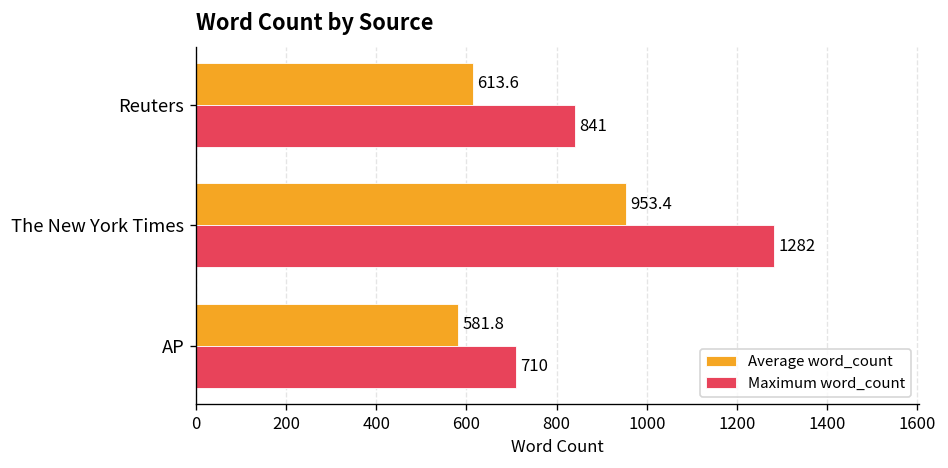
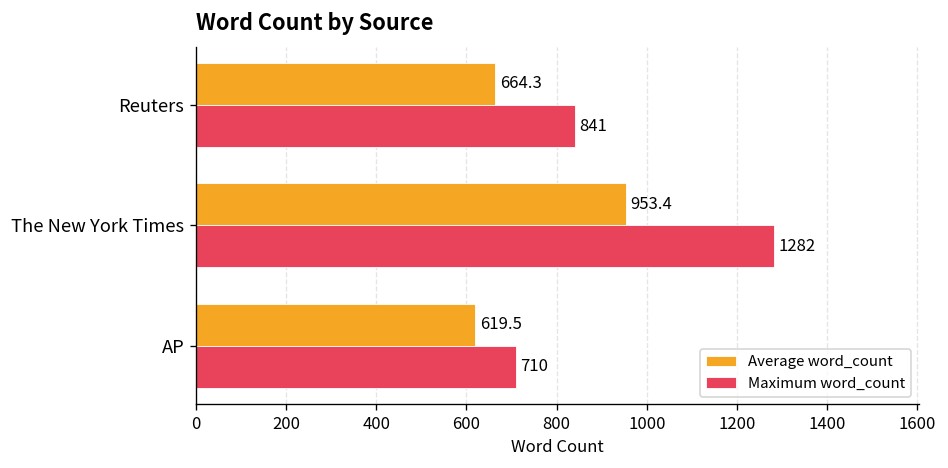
Average word_count, Reuters: 613.6 -> 664.3
Average word_count, AP: 581.8 -> 619.5
